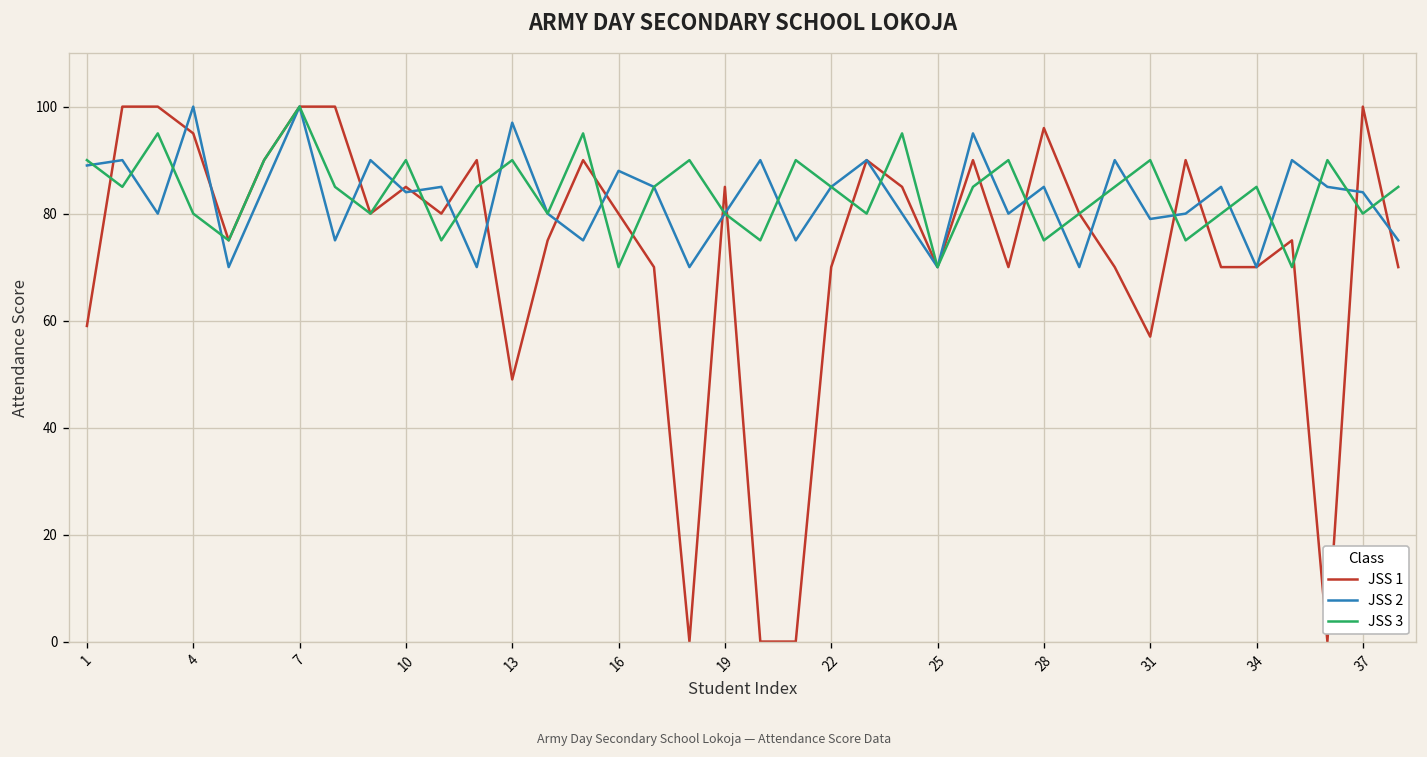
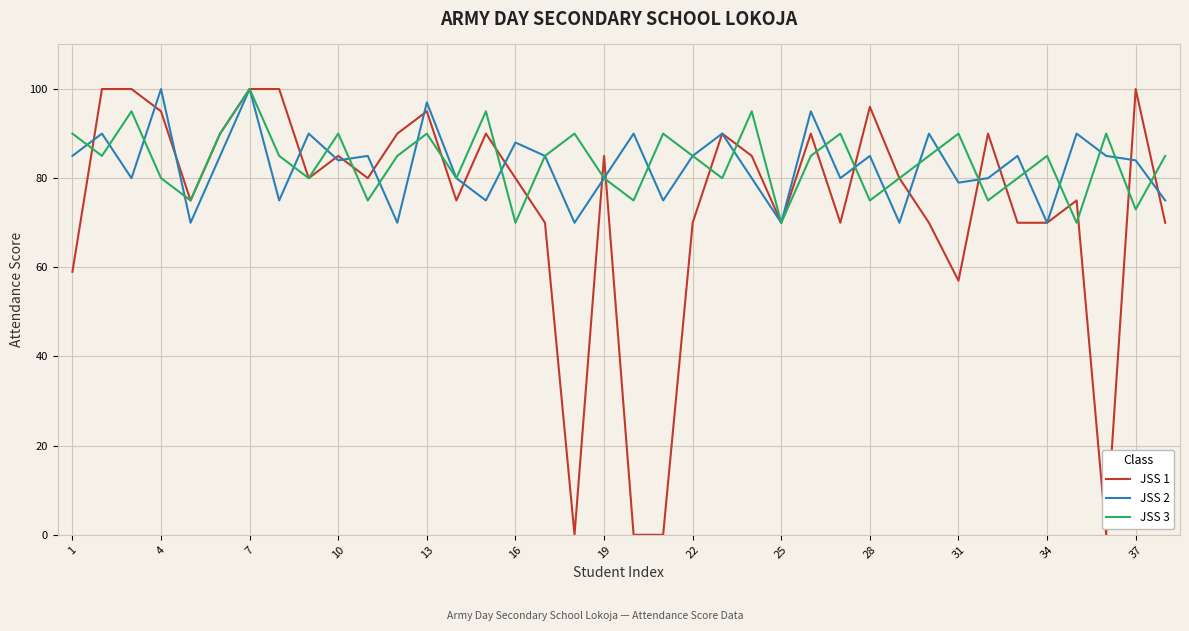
JSS 2, 1: 89 -> 85
JSS 1, 13: 49 -> 95
JSS 3, 37: 80 -> 73
